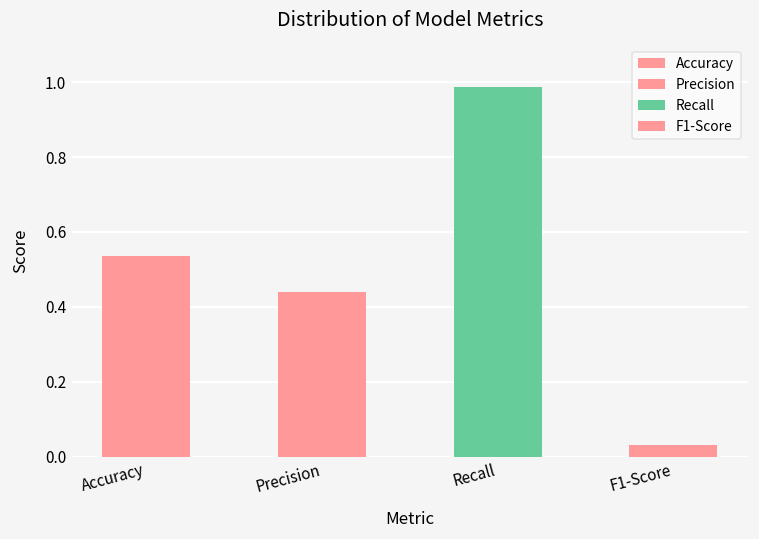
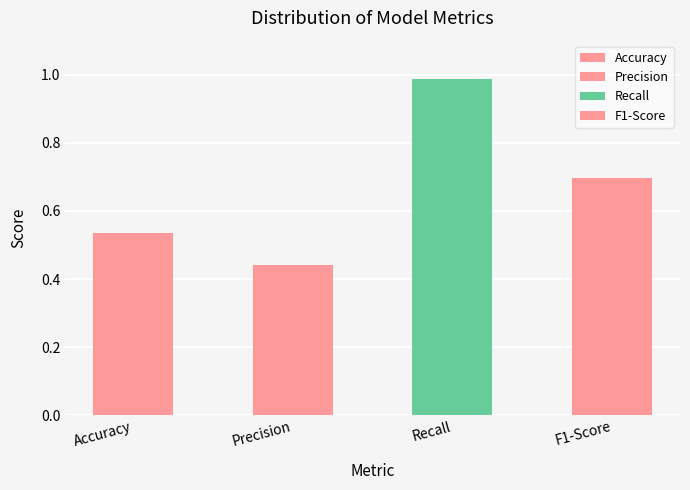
F1-Score: 0.03 -> 0.70
